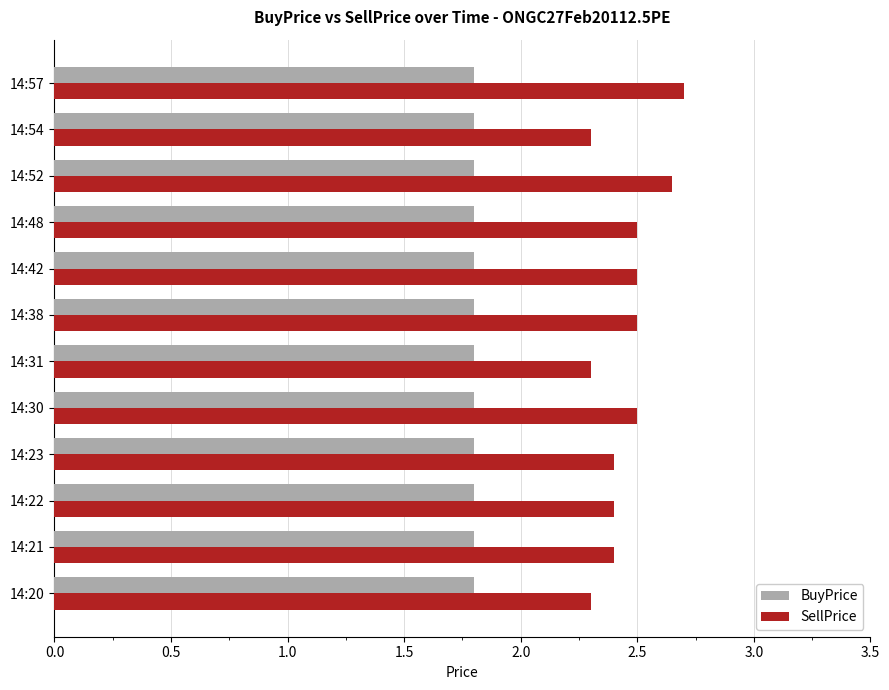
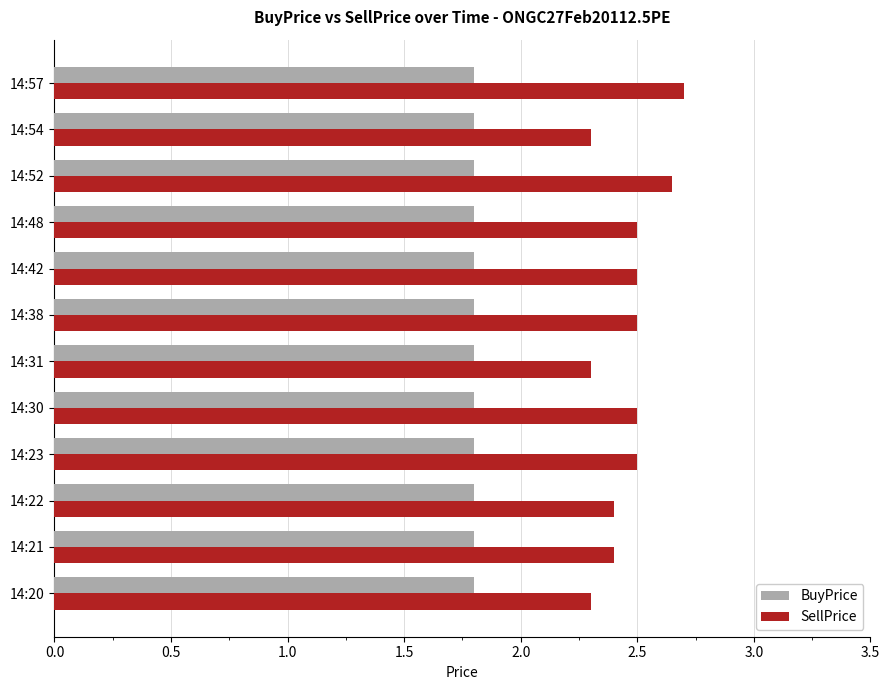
SellPrice, 14:23: 2.4 -> 2.5
